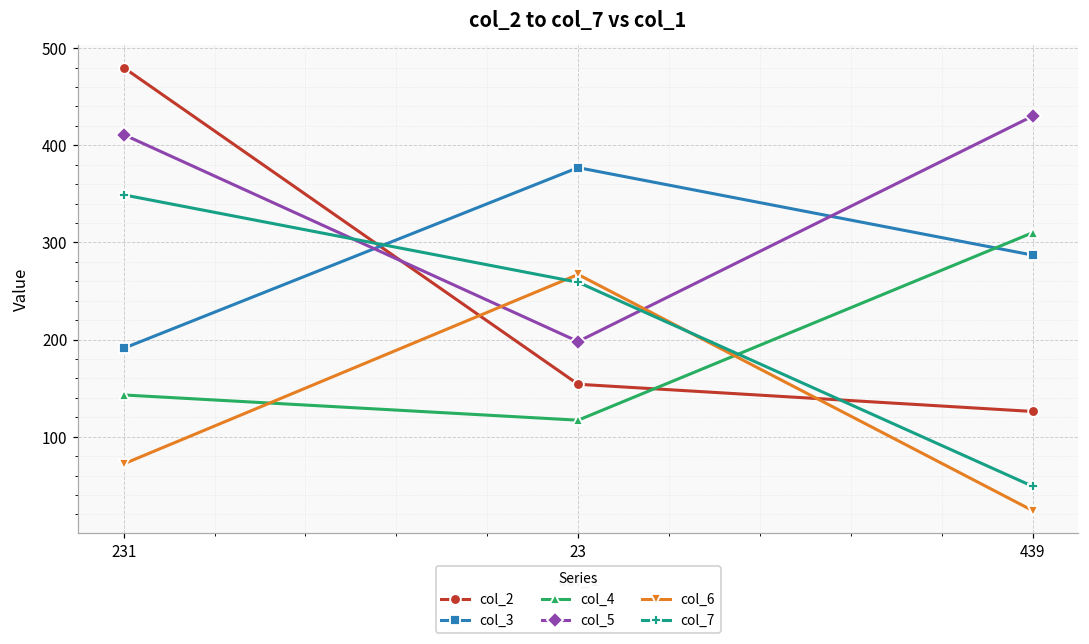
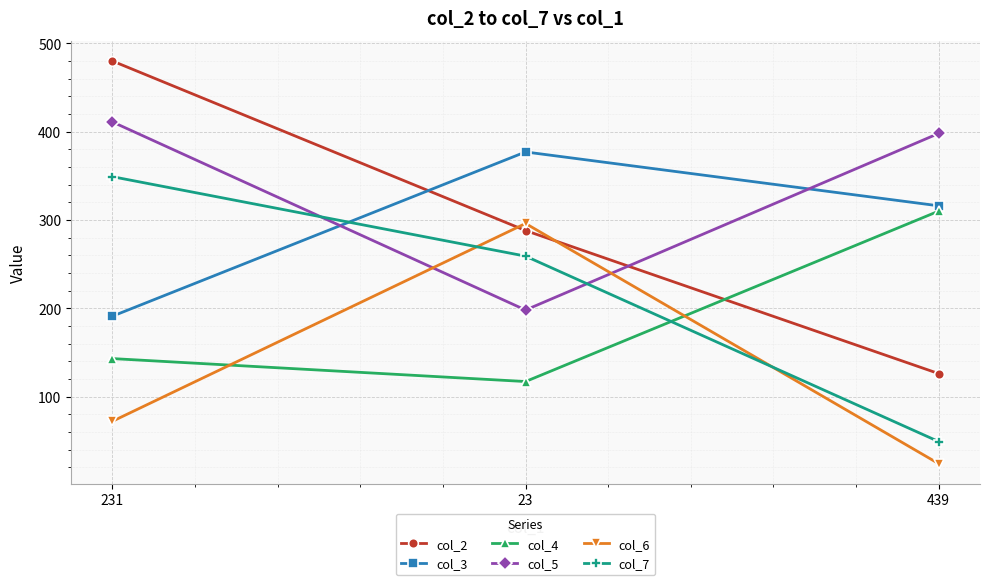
col_2, 23: 150 -> 290
col_6, 23: 270 -> 300
col_3, 439: 290 -> 320
col_5, 439: 430 -> 400
